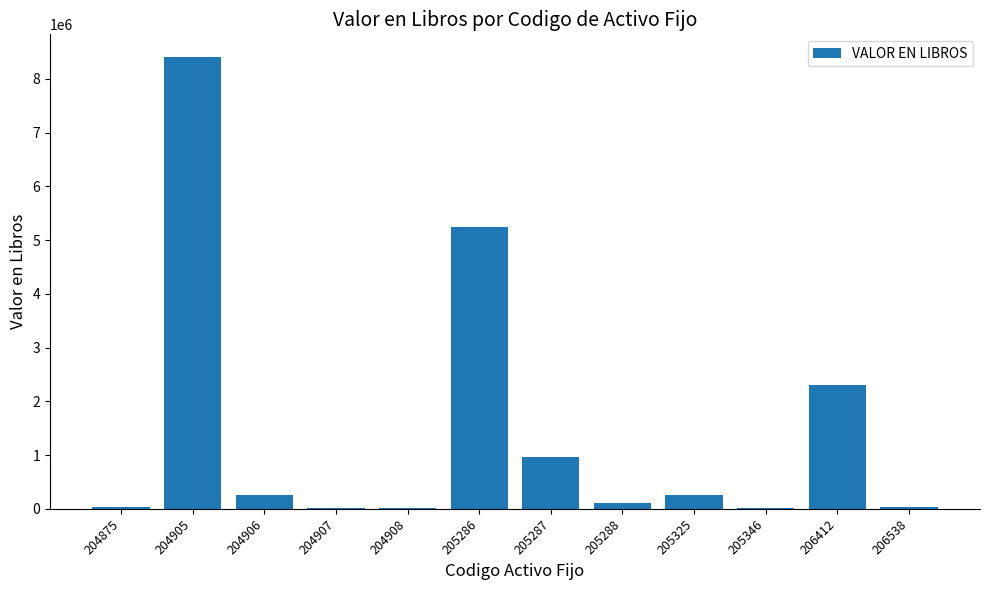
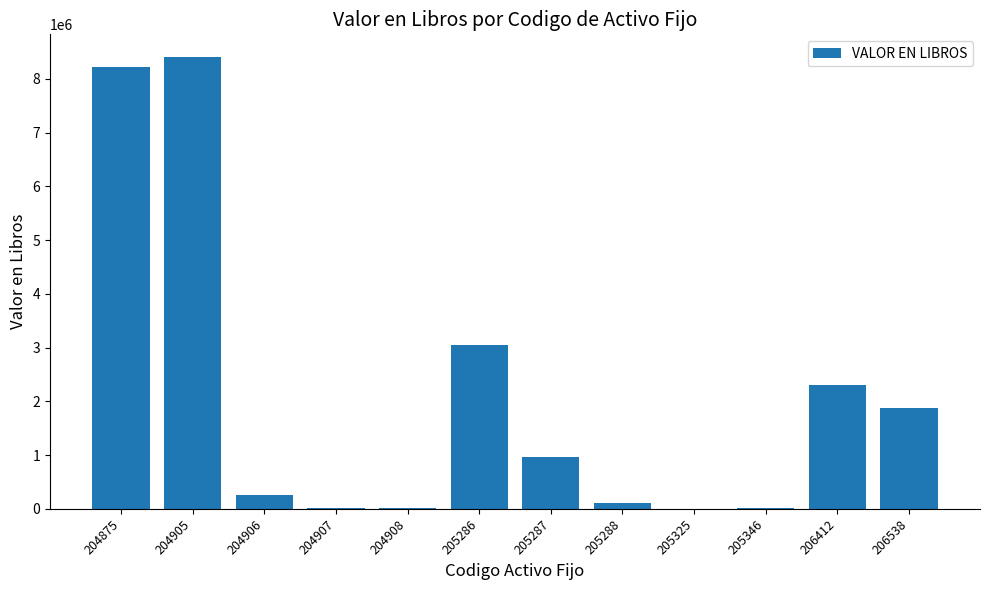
204875: 0 -> 8200000
205286: 5200000 -> 3000000
205325: 300000 -> 0
206538: 0 -> 1900000
